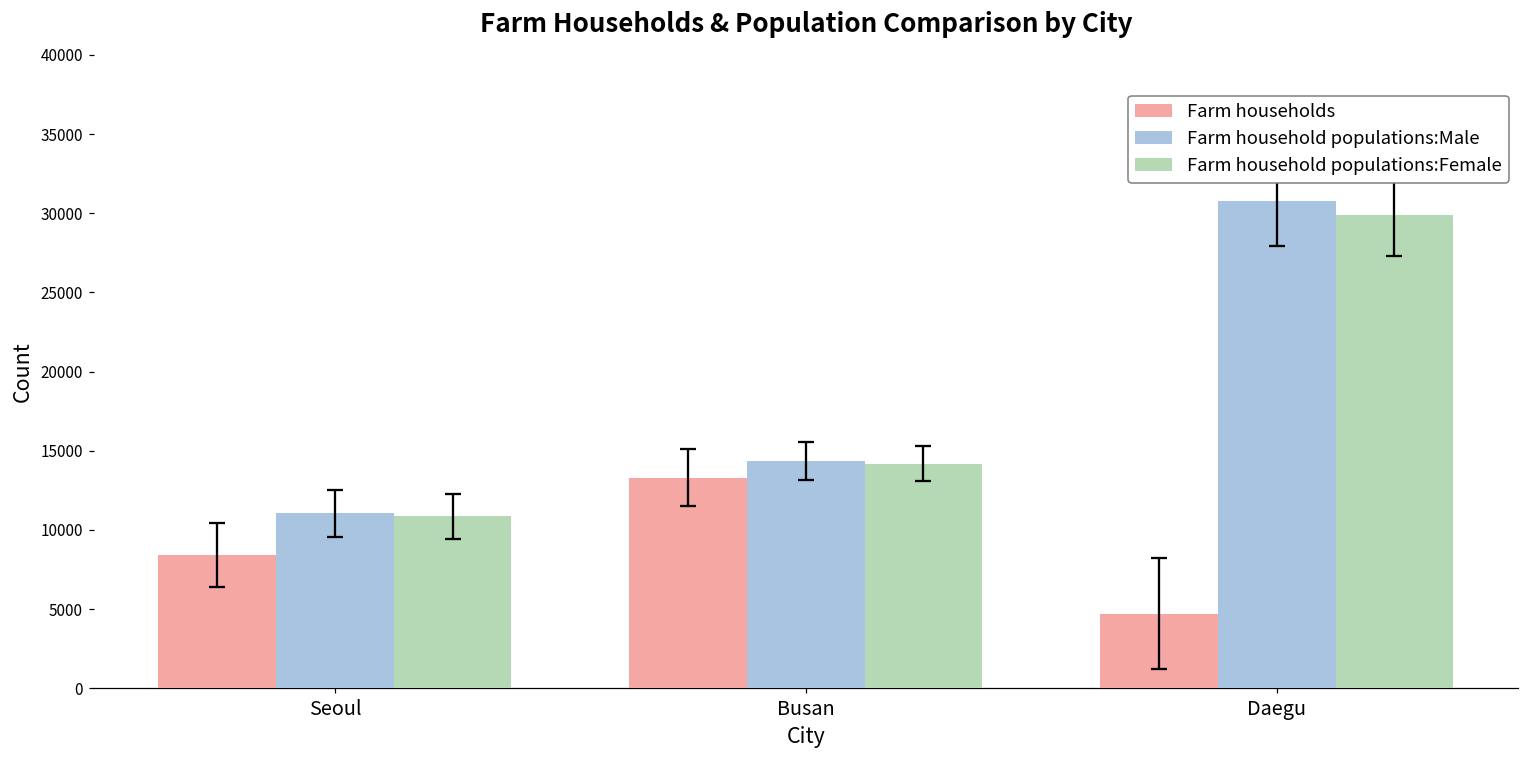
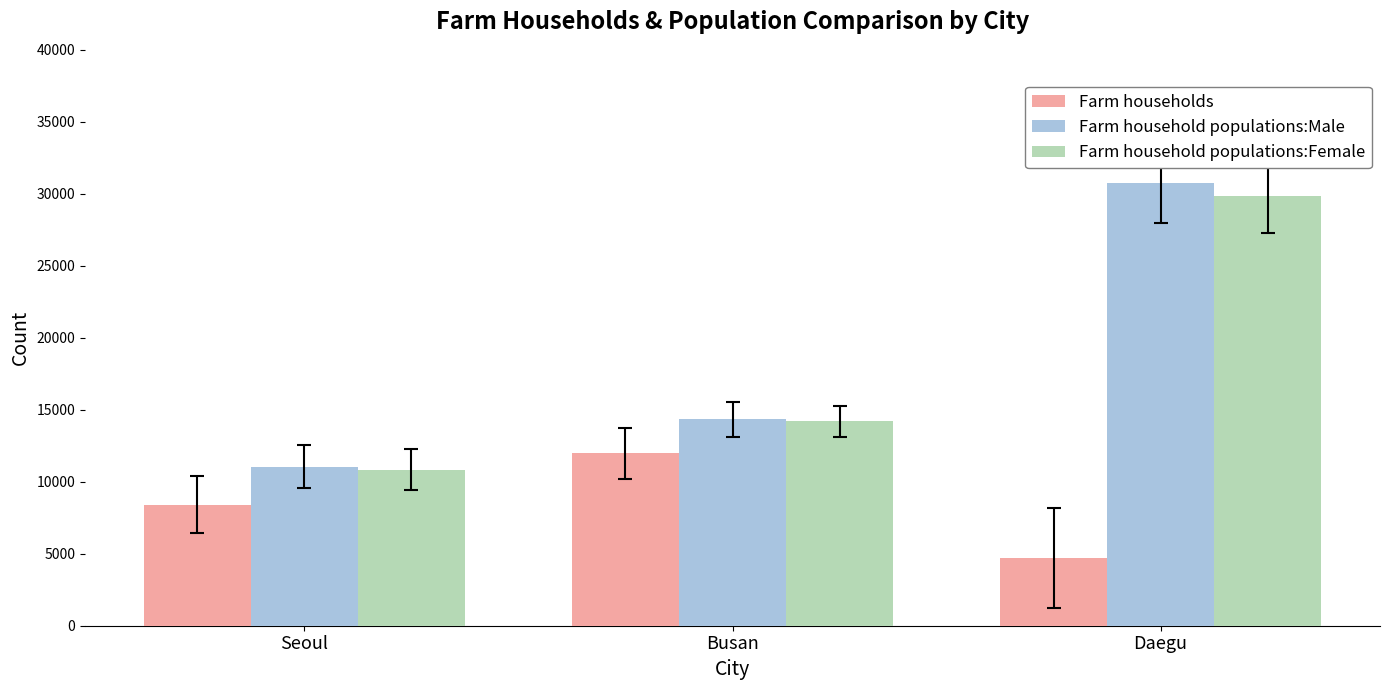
Farm households, Busan: 13300 -> 12000
